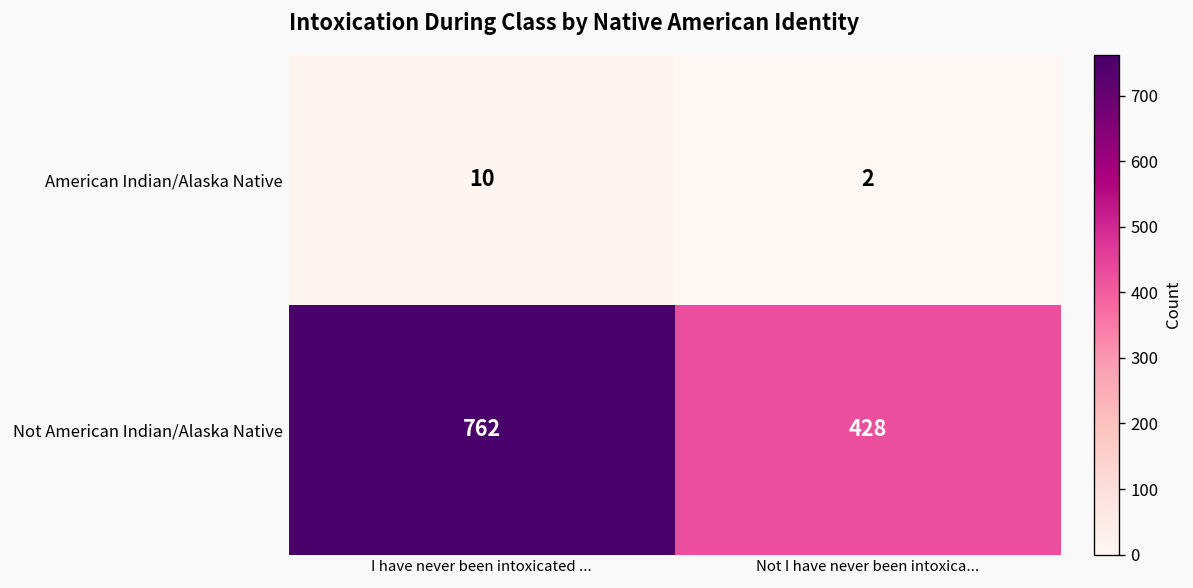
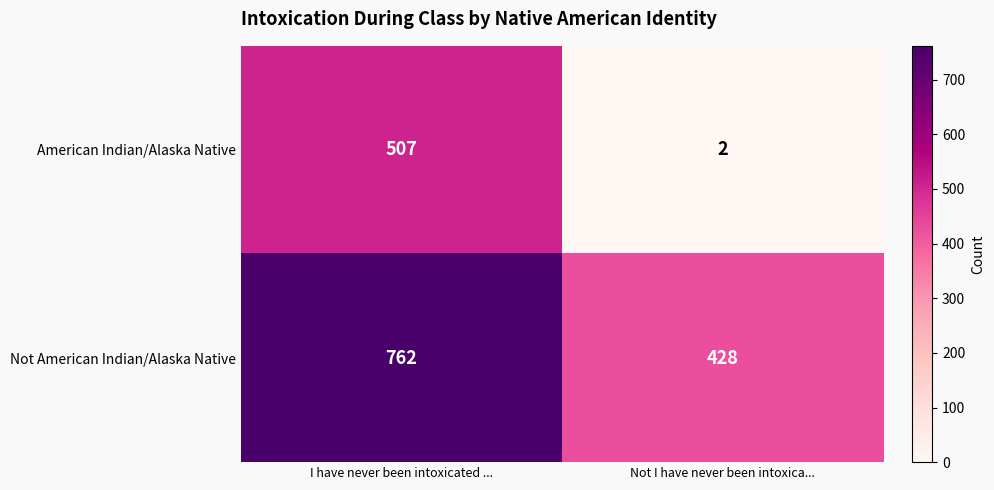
American Indian/Alaska Native, I have never been intoxicated ...: 10 -> 507
